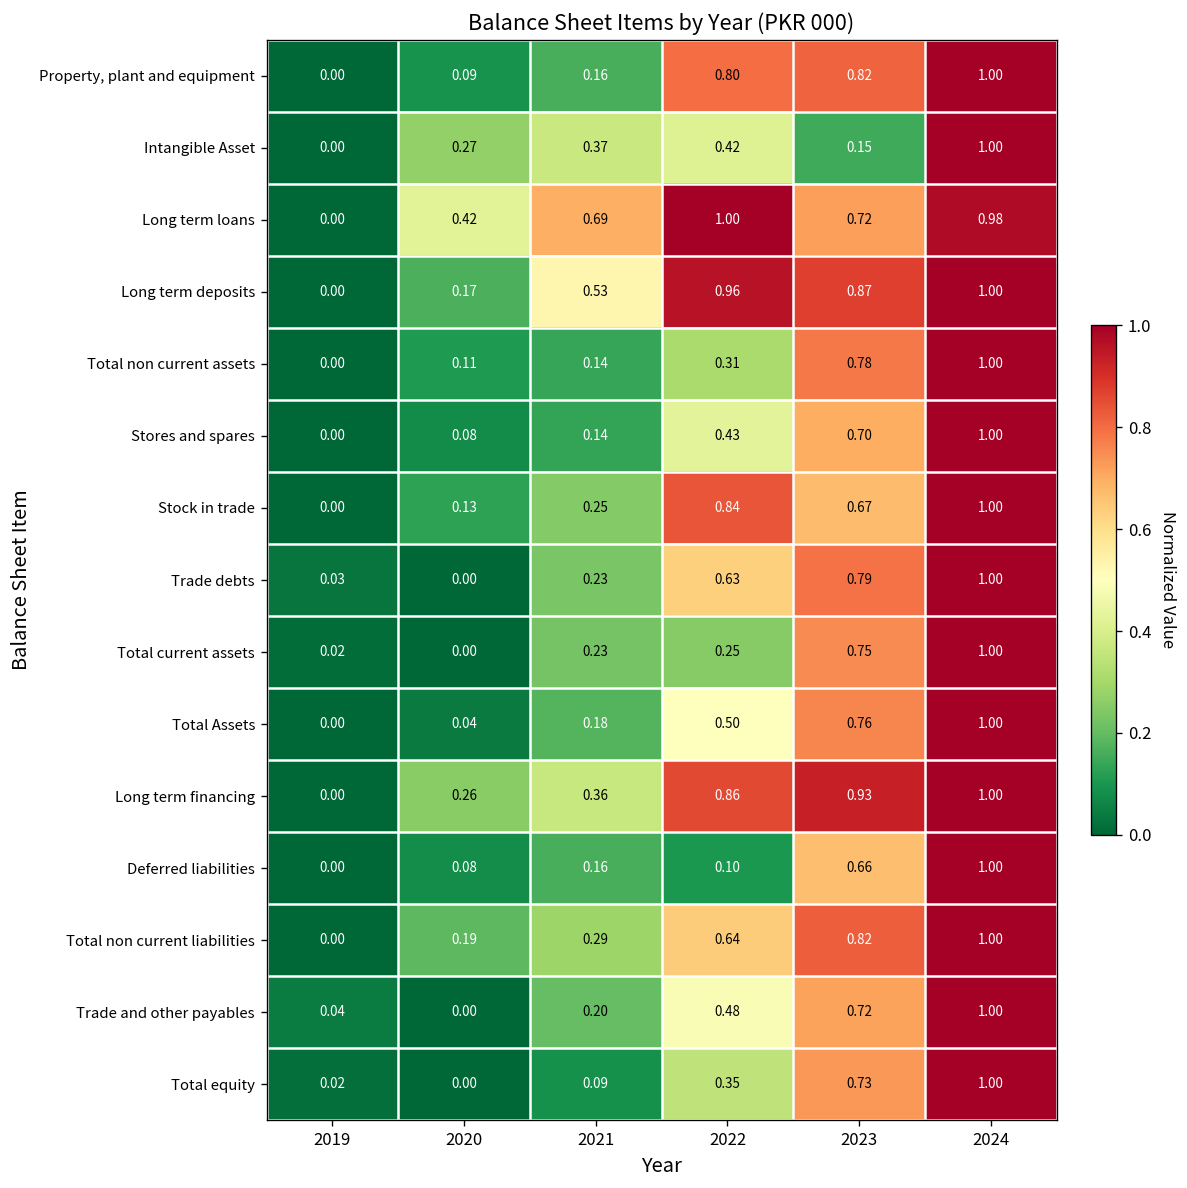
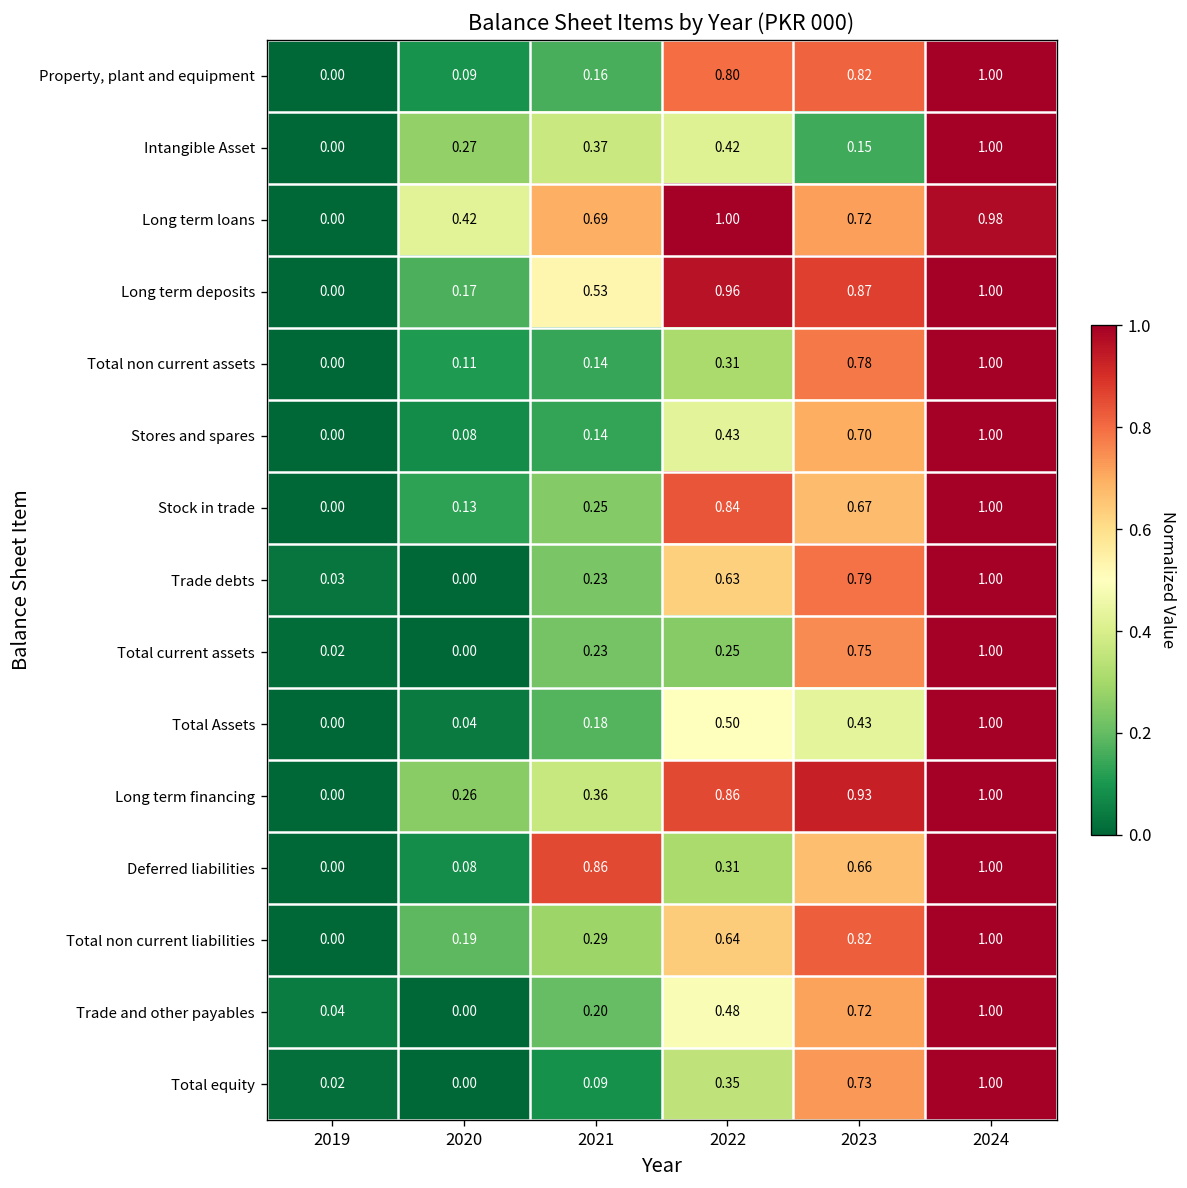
Total Assets, 2023: 0.76 -> 0.43
Deferred liabilities, 2021: 0.16 -> 0.86
Deferred liabilities, 2022: 0.10 -> 0.31
